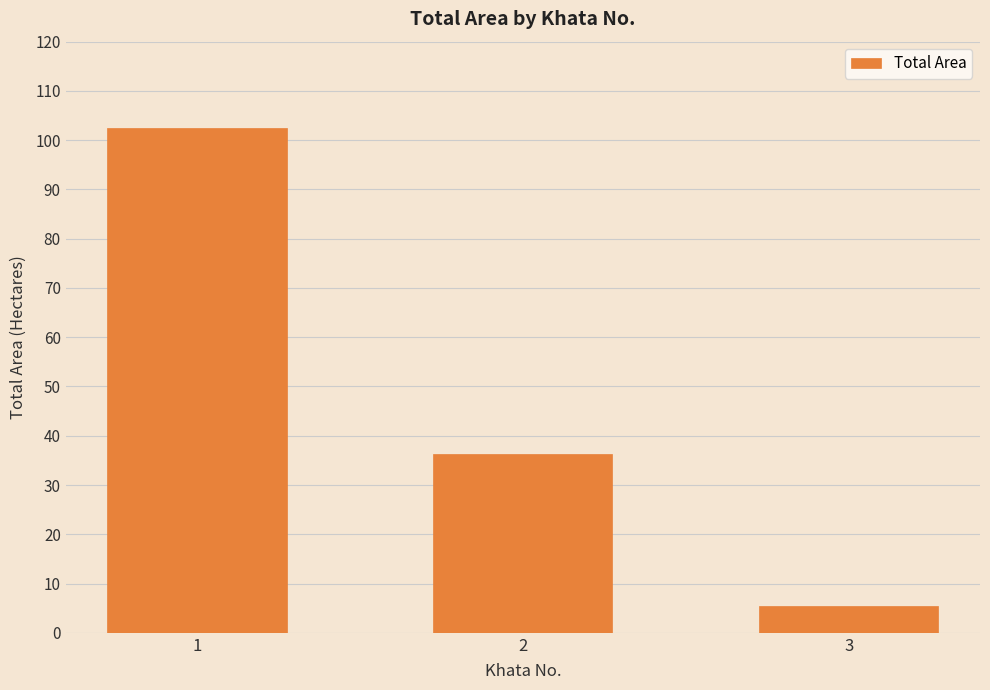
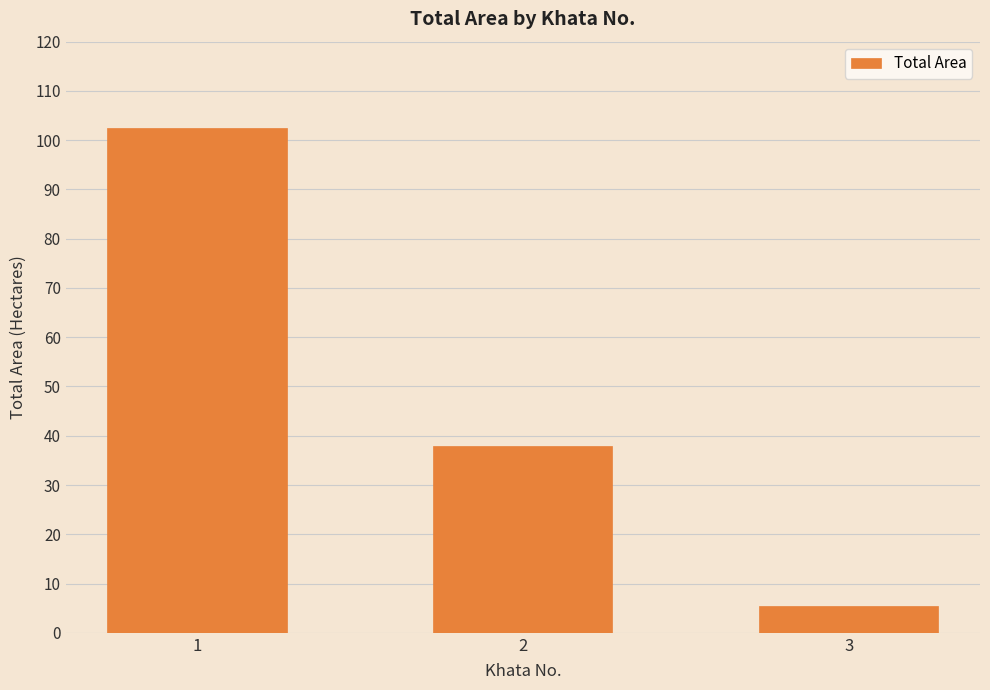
2: 36 -> 38
